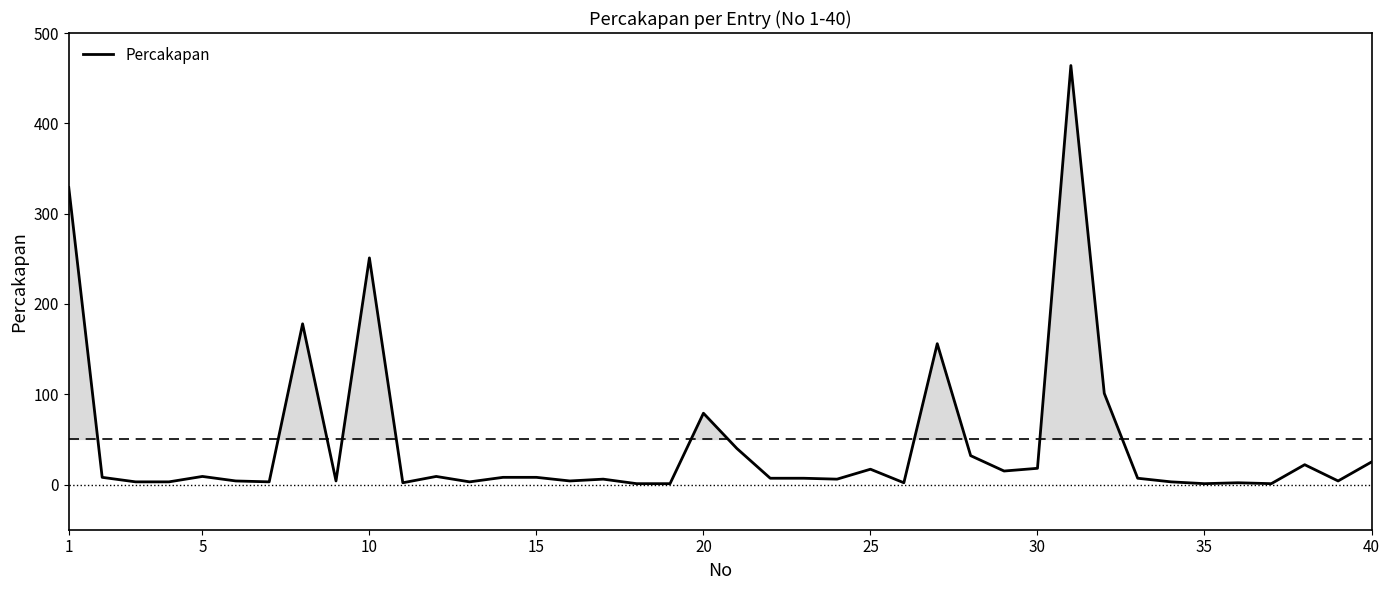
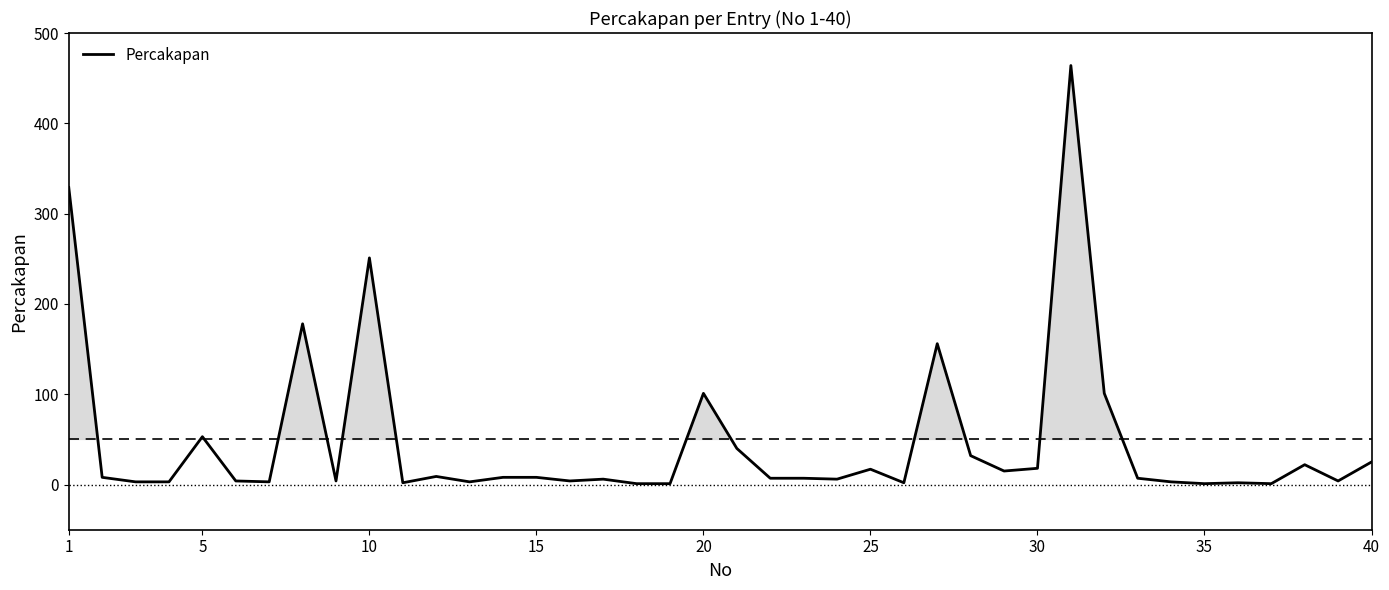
5: 10 -> 50
20: 80 -> 100
